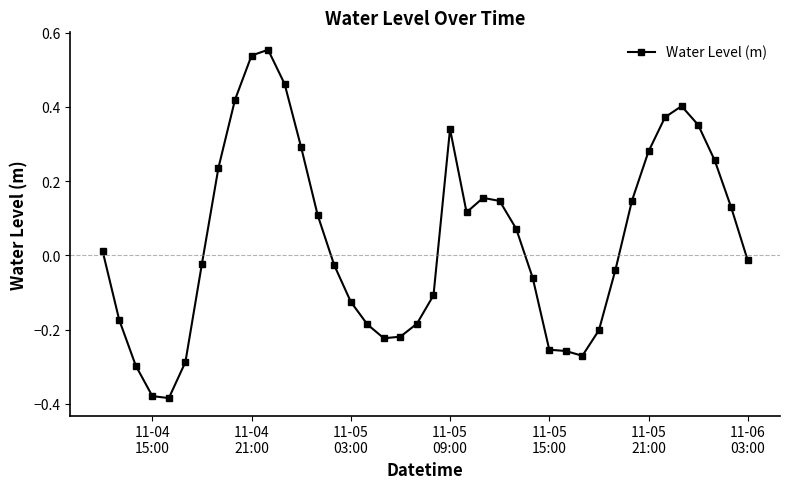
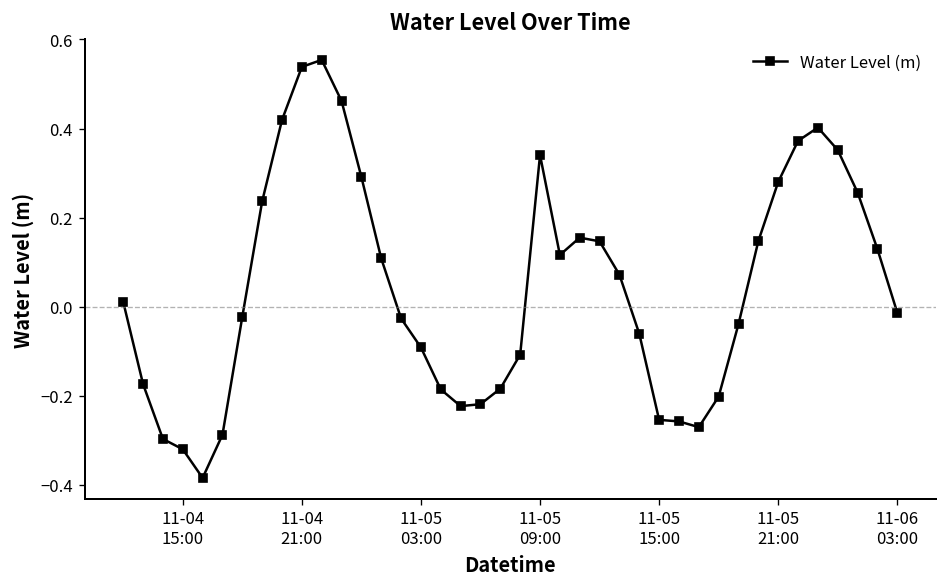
11-04 15:00: -0.38 -> -0.32
11-05 03:00: -0.12 -> -0.09
